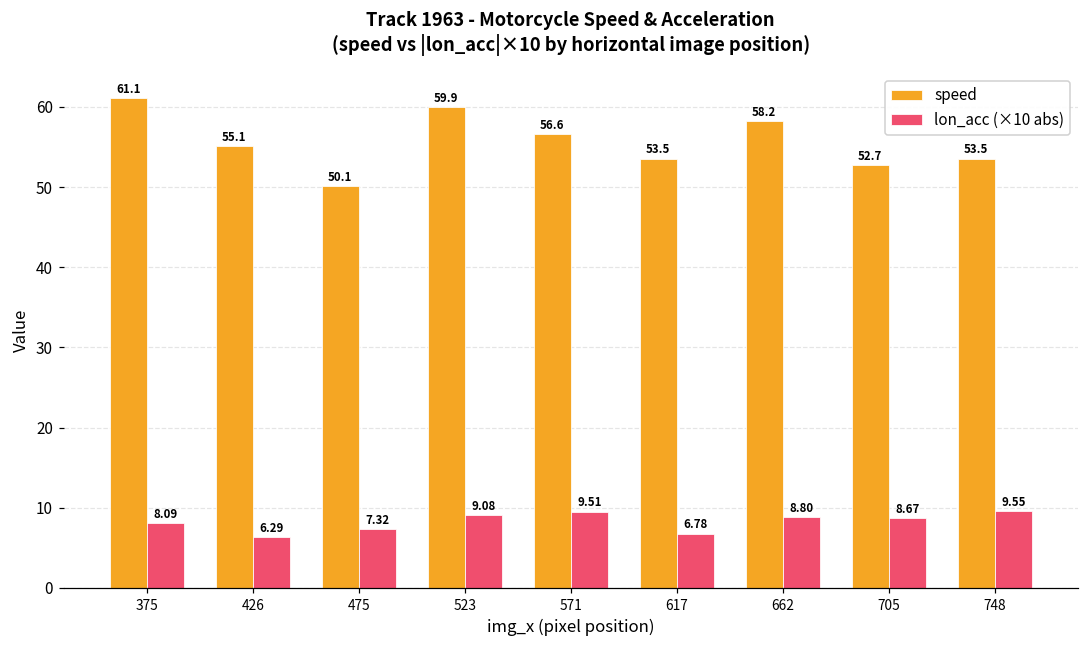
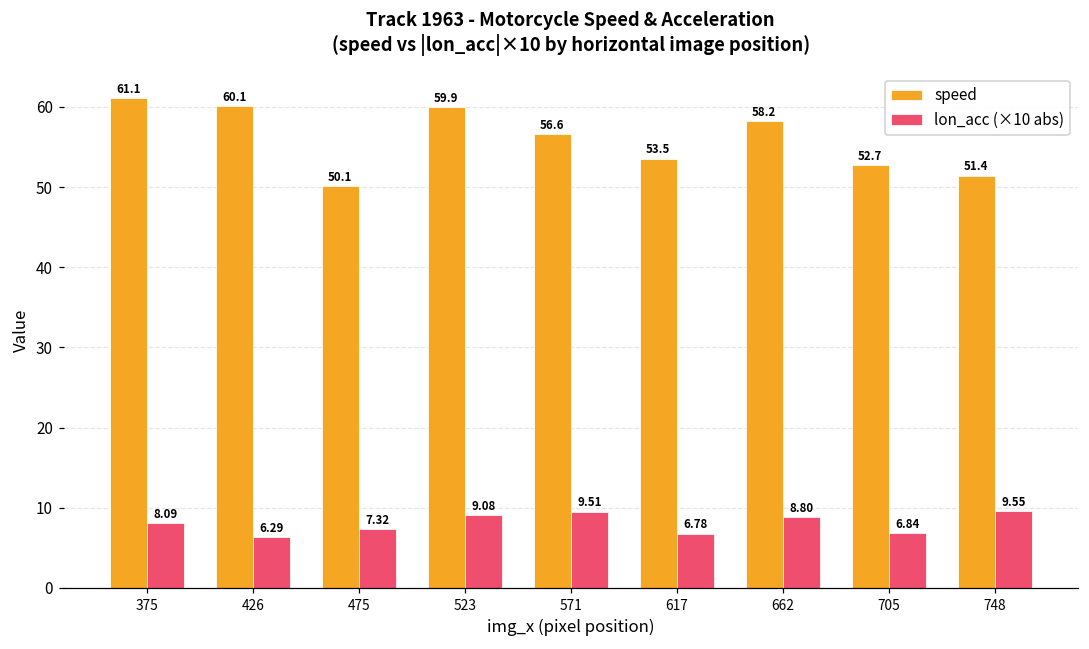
speed, 426: 55.1 -> 60.1
lon_acc (×10 abs), 705: 8.67 -> 6.84
speed, 748: 53.5 -> 51.4
